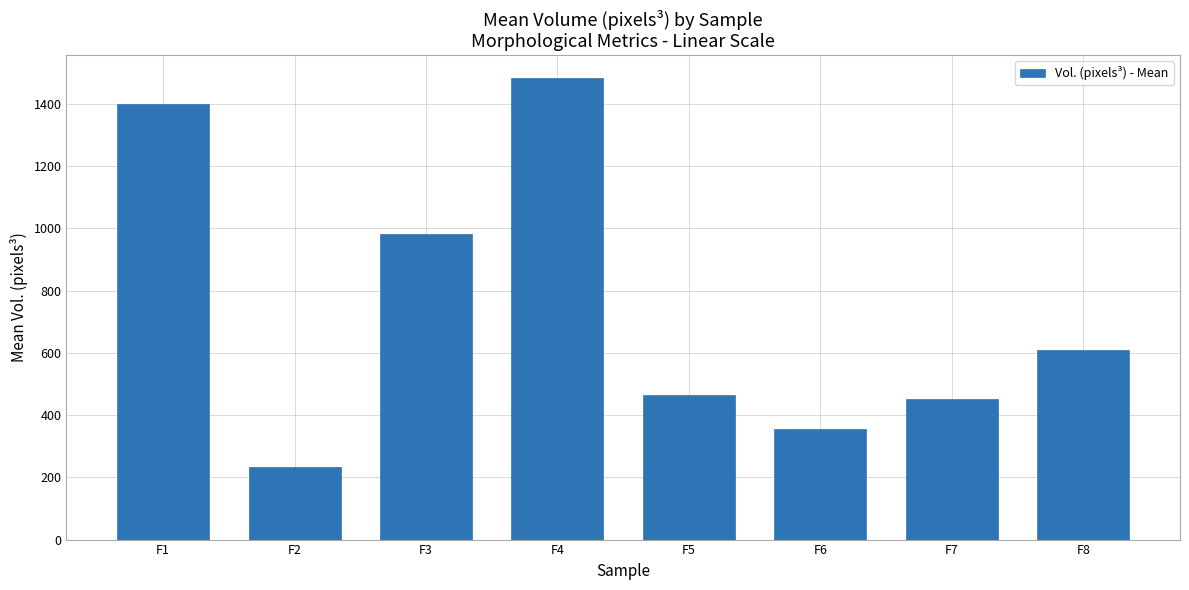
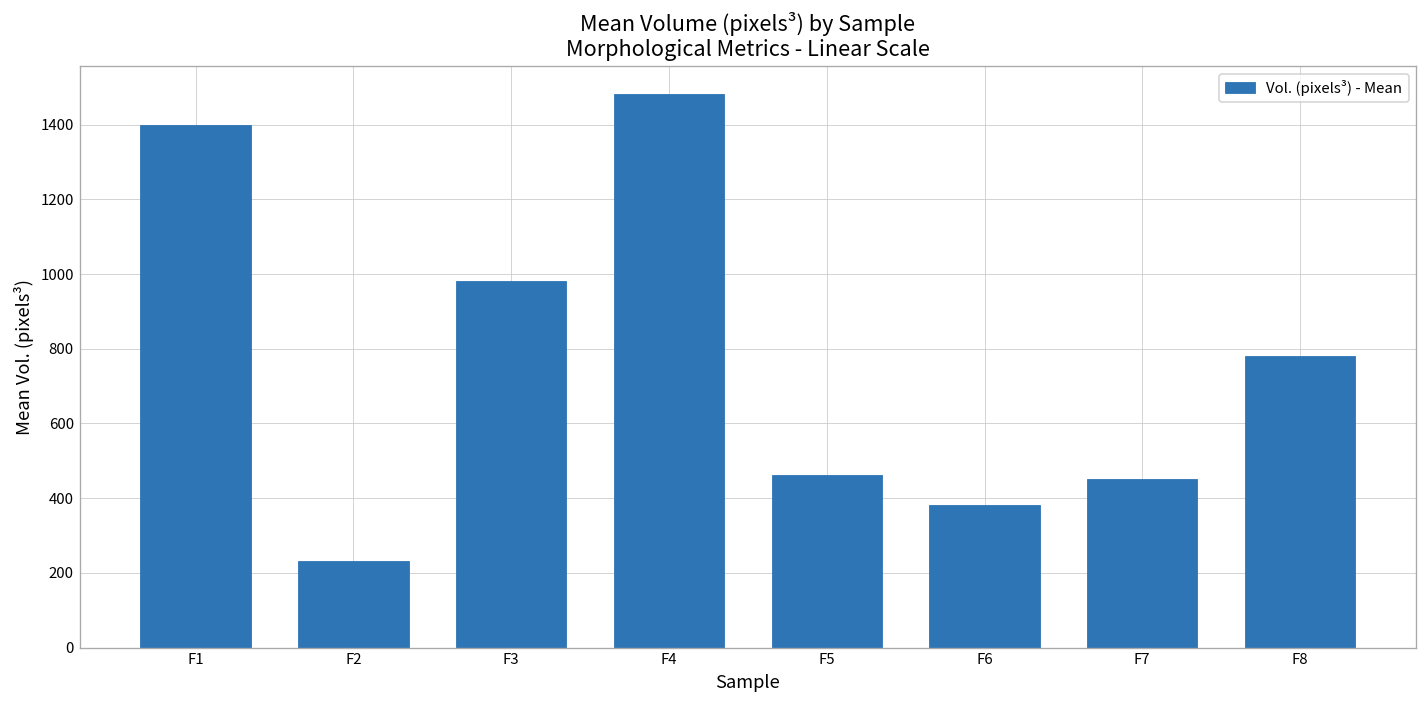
F6: 350 -> 380
F8: 610 -> 780
